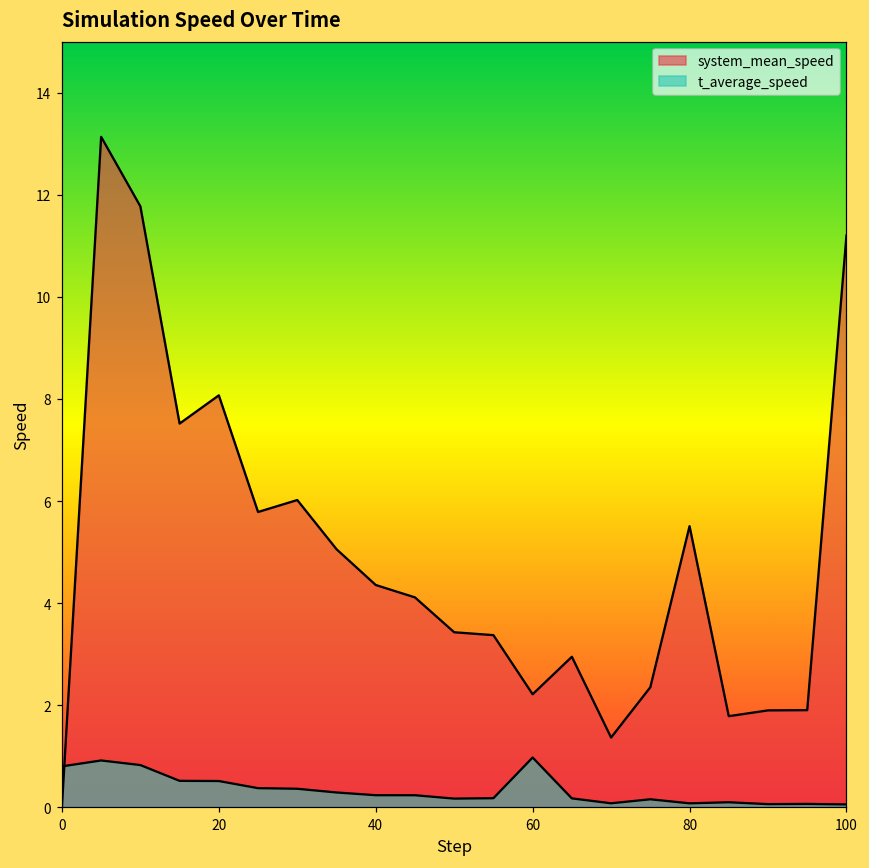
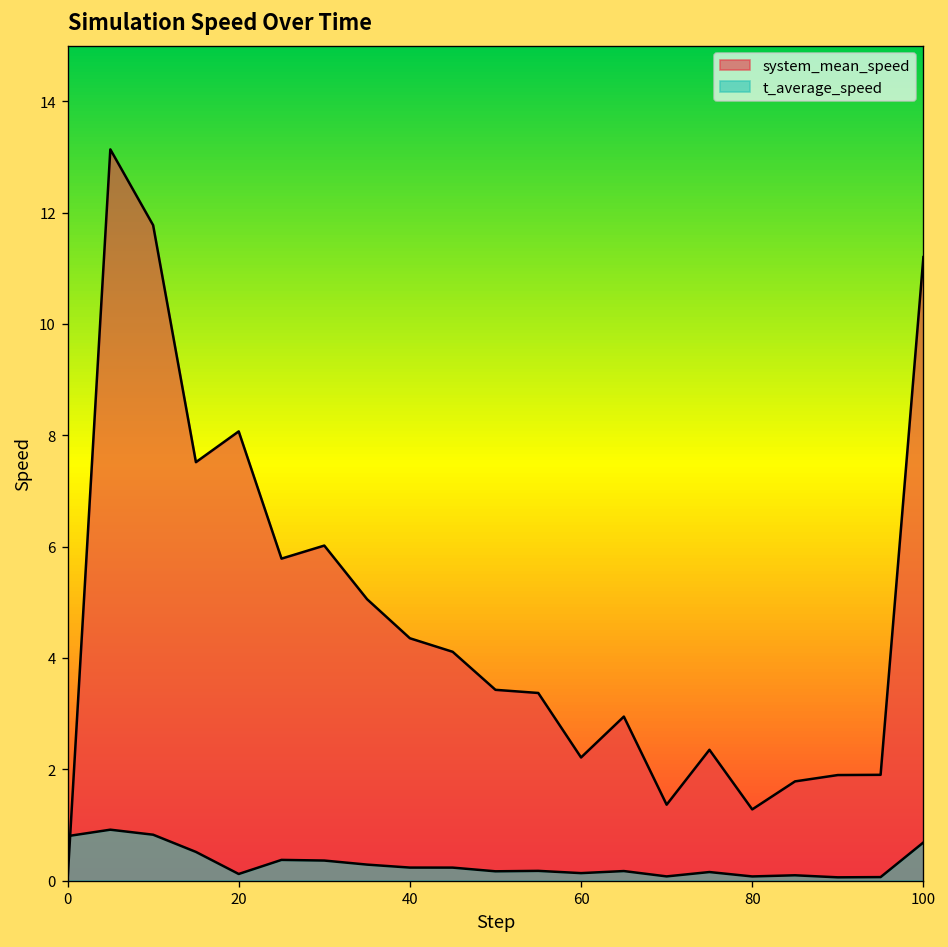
t_average_speed, 20: 0.5 -> 0.1
t_average_speed, 60: 1.0 -> 0.1
system_mean_speed, 80: 5.5 -> 1.3
t_average_speed, 100: 0.1 -> 0.7
